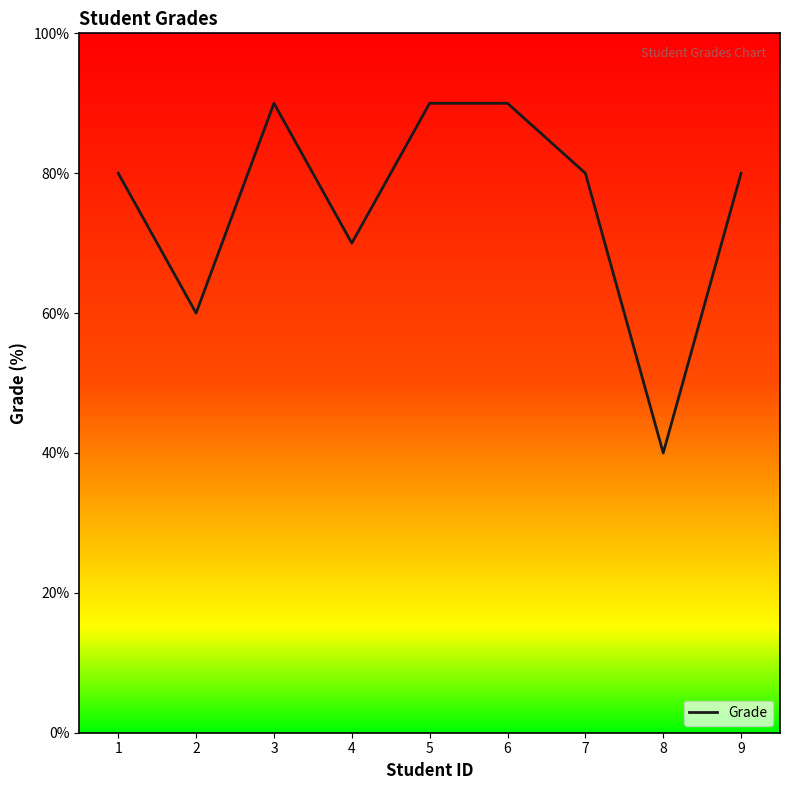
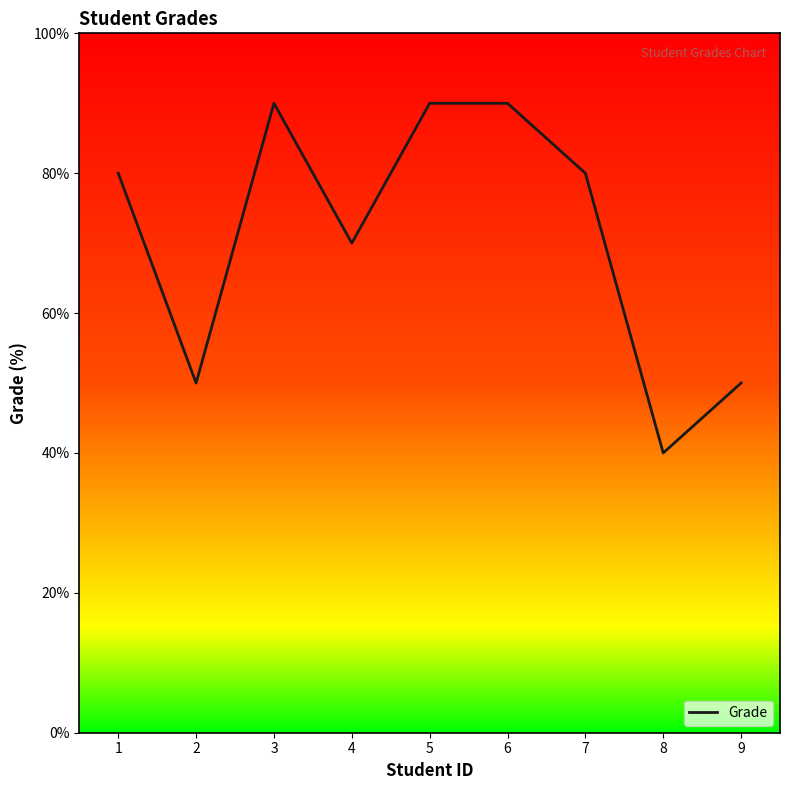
2: 60% -> 50%
9: 80% -> 50%
